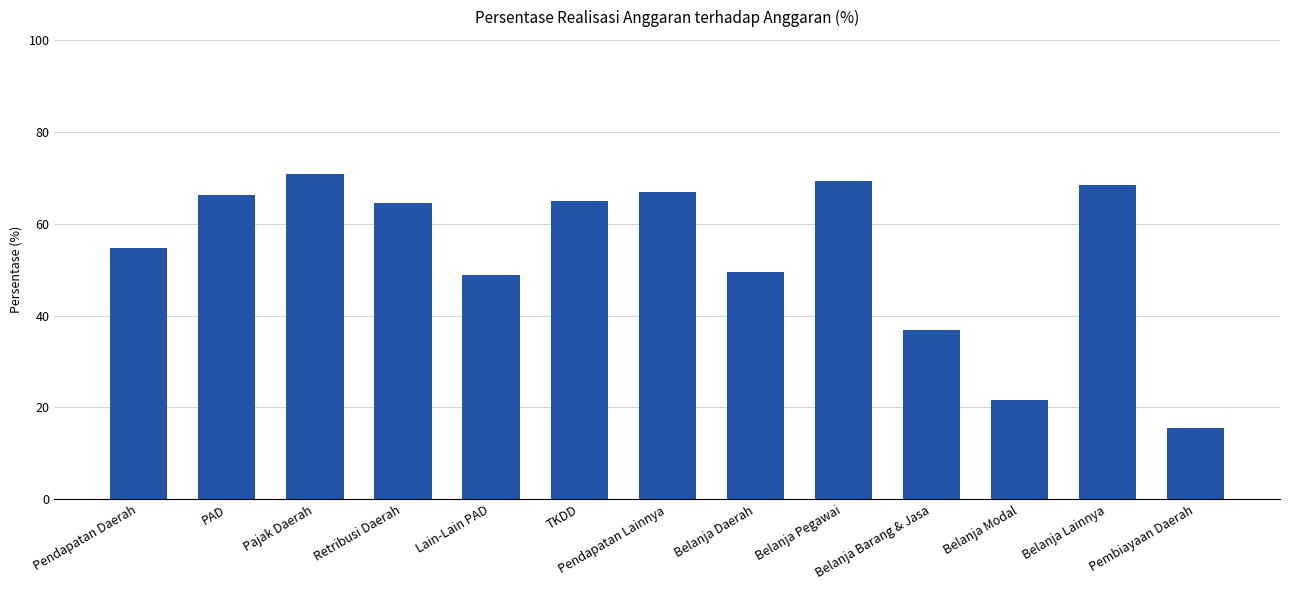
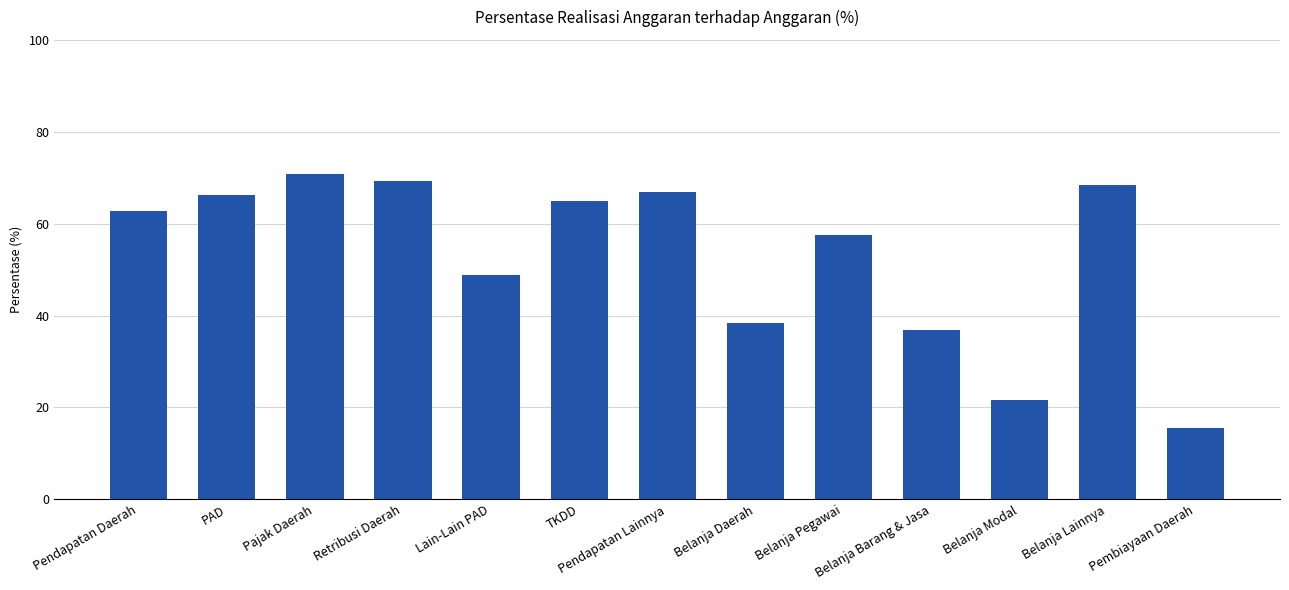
Pendapatan Daerah: 55 -> 63
Retribusi Daerah: 65 -> 69
Belanja Daerah: 49 -> 38
Belanja Pegawai: 69 -> 58
